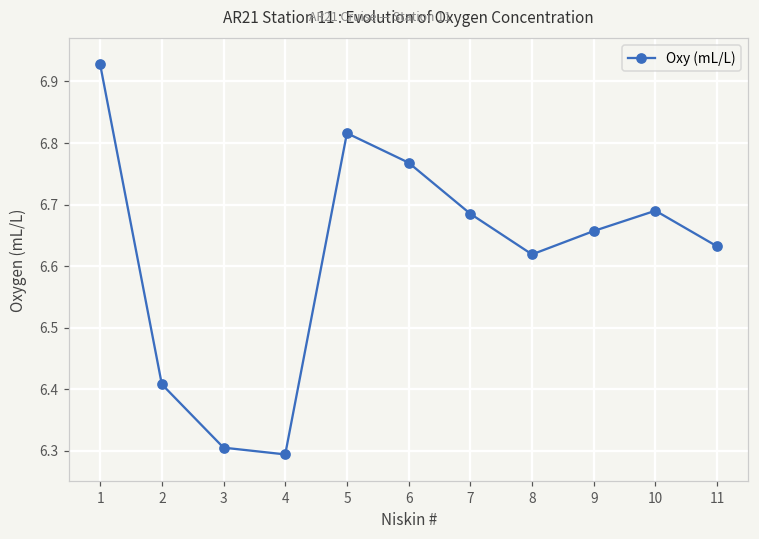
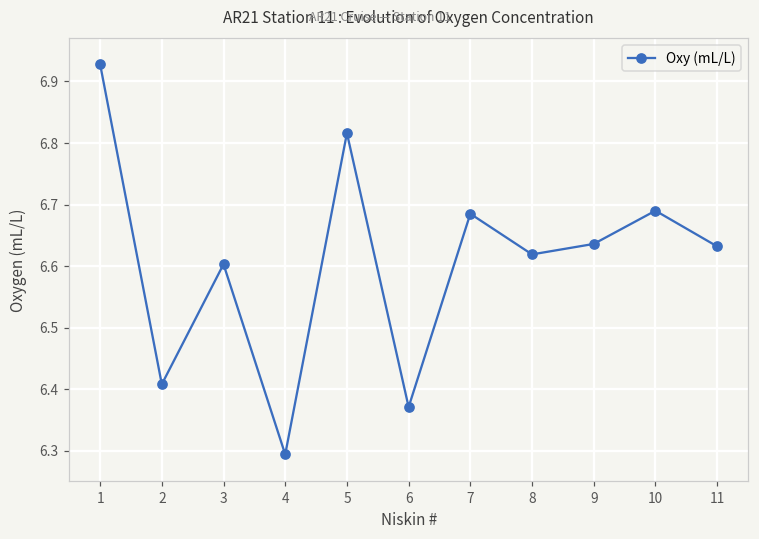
3: 6.31 -> 6.60
6: 6.77 -> 6.37
9: 6.66 -> 6.64
